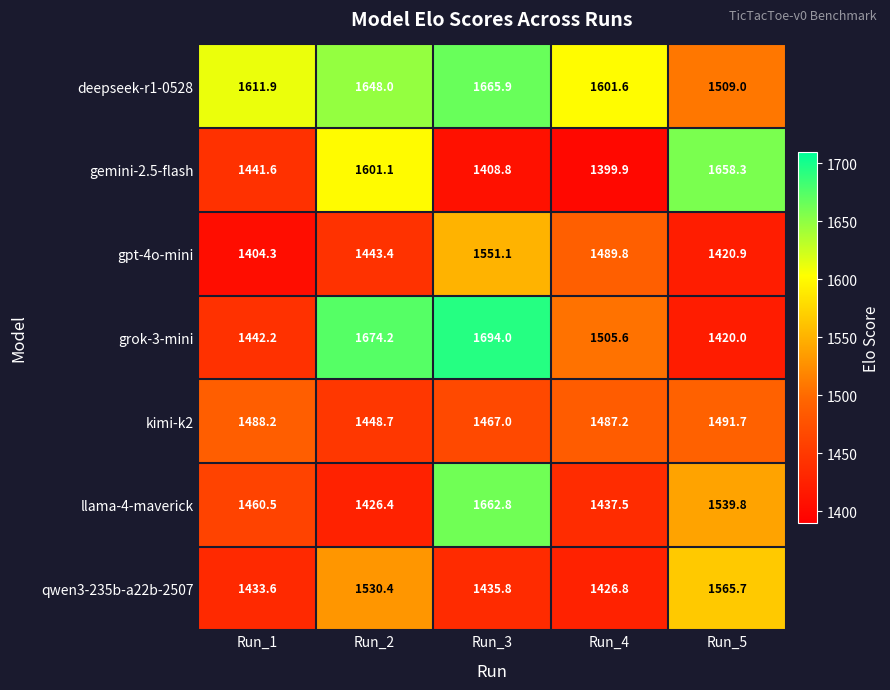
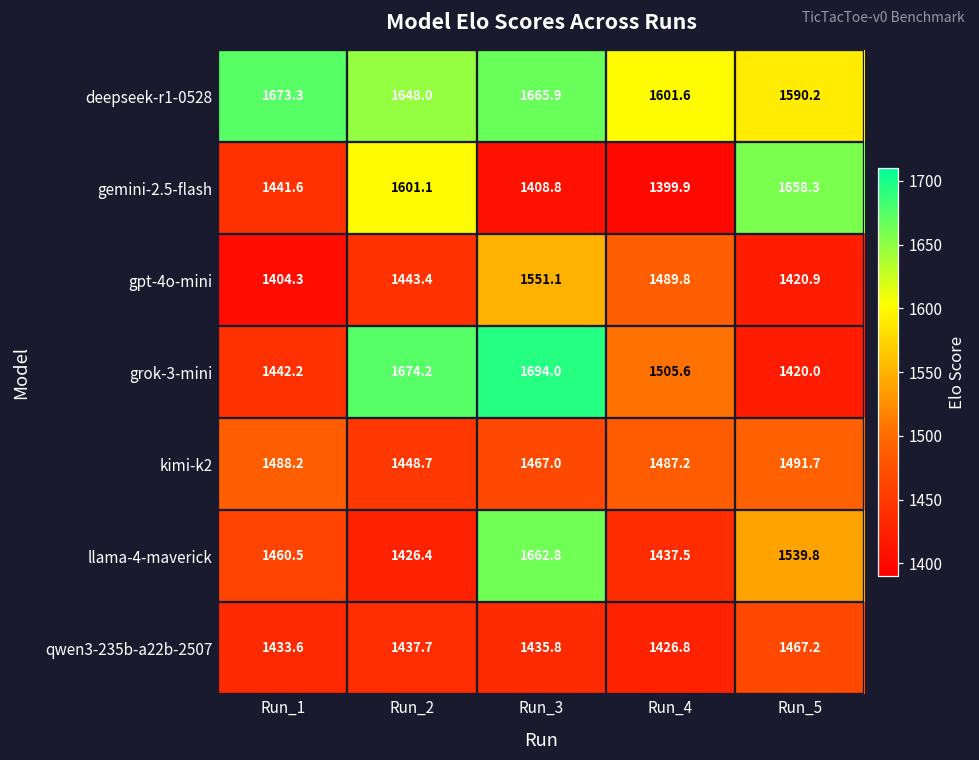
deepseek-r1-0528, Run_1: 1611.9 -> 1673.3
deepseek-r1-0528, Run_5: 1509.0 -> 1590.2
qwen3-235b-a22b-2507, Run_2: 1530.4 -> 1437.7
qwen3-235b-a22b-2507, Run_5: 1565.7 -> 1467.2
